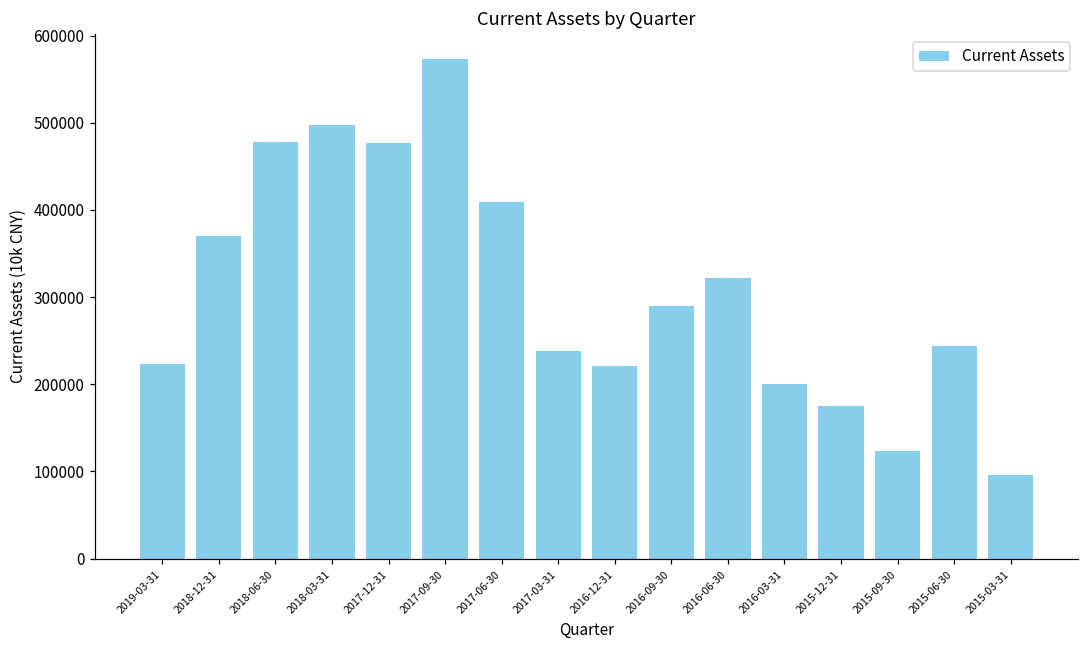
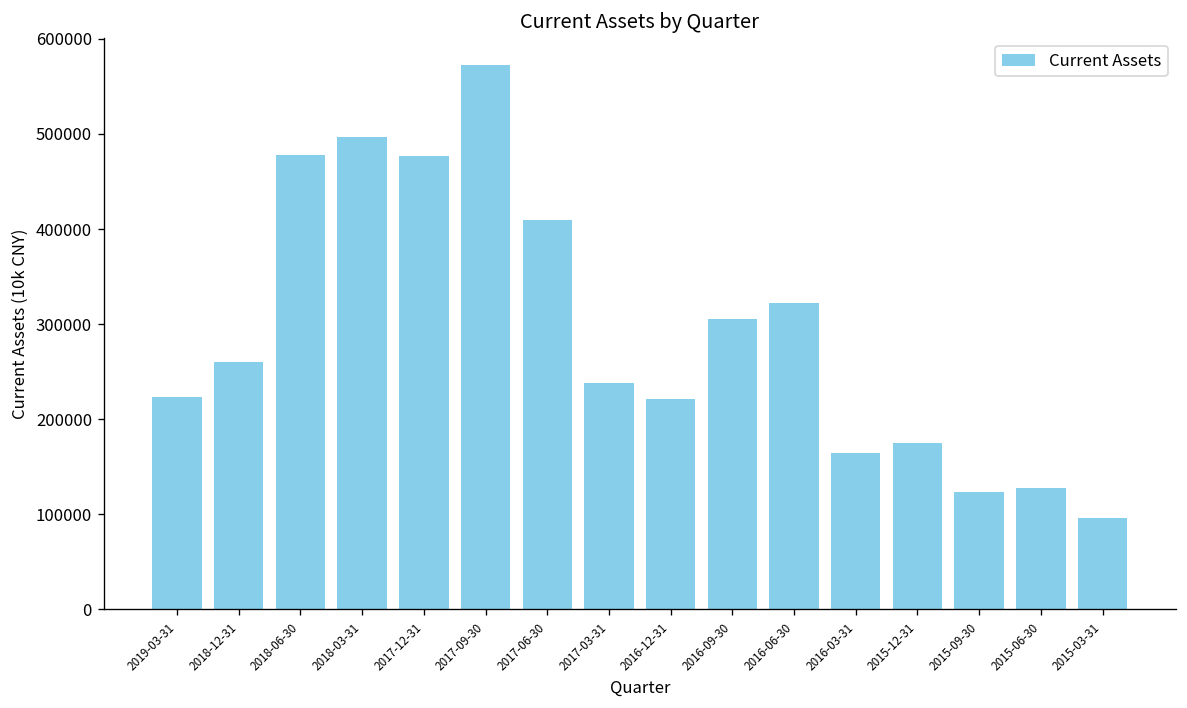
2018-12-31: 370000 -> 260000
2016-09-30: 290000 -> 310000
2016-03-31: 200000 -> 160000
2015-06-30: 240000 -> 130000
